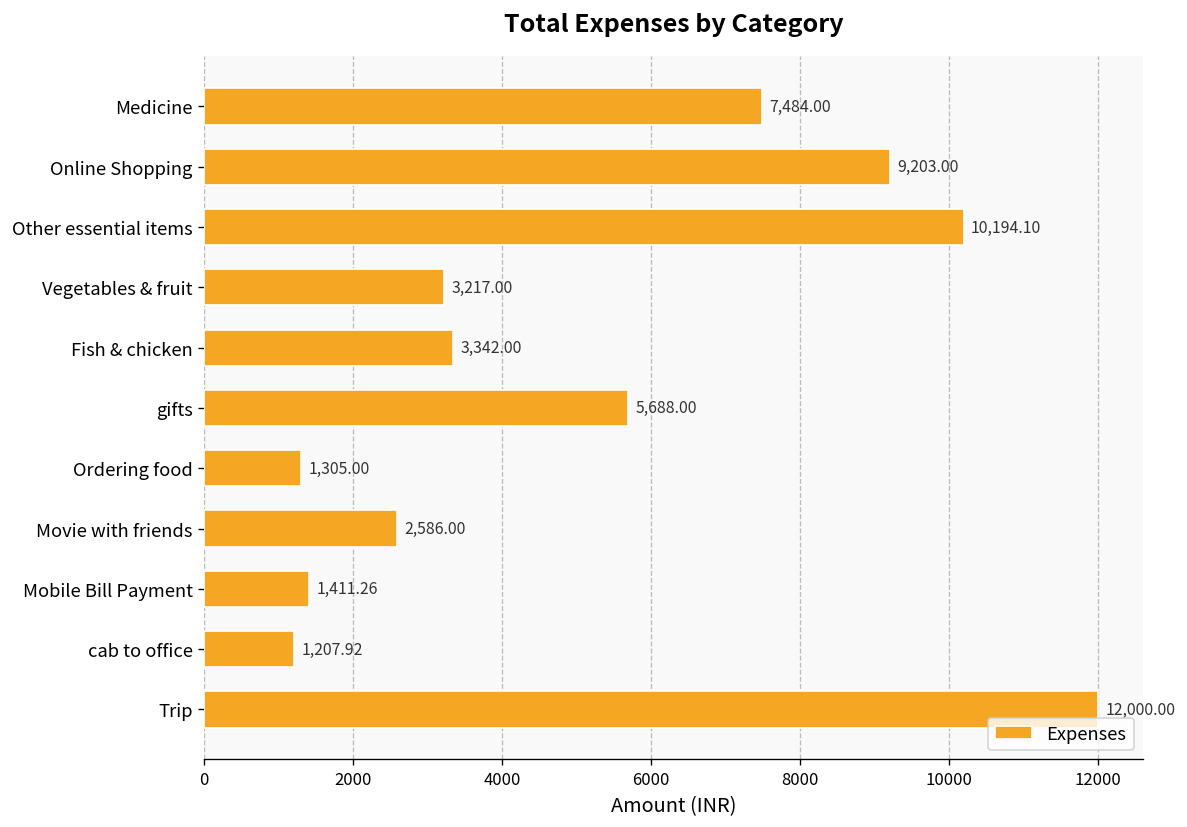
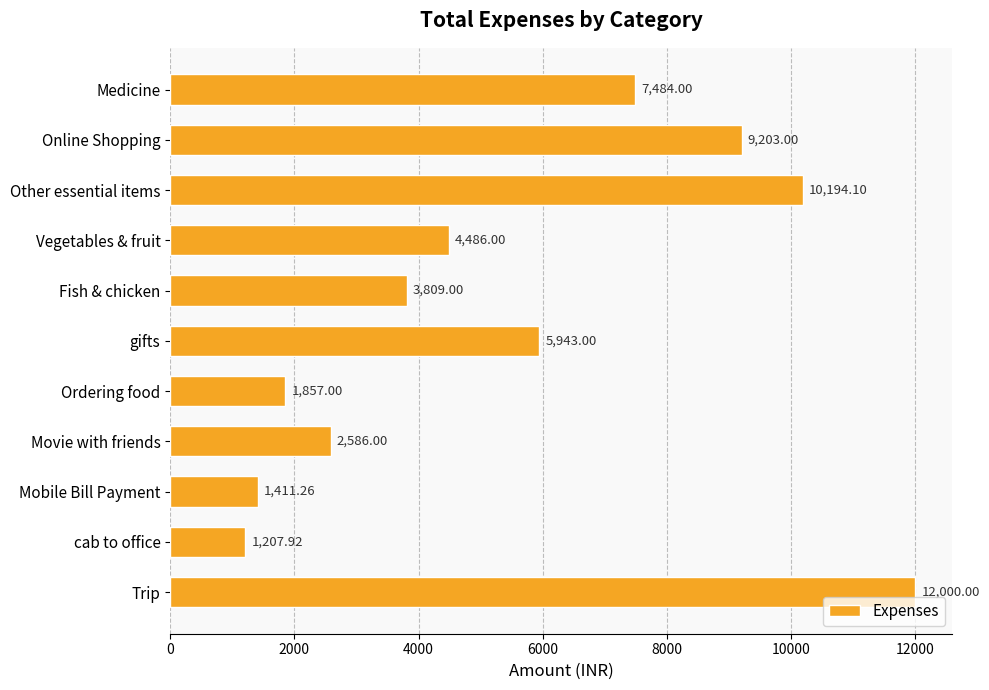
Vegetables & fruit: 3,217.00 -> 4,486.00
Fish & chicken: 3,342.00 -> 3,809.00
gifts: 5,688.00 -> 5,943.00
Ordering food: 1,305.00 -> 1,857.00
